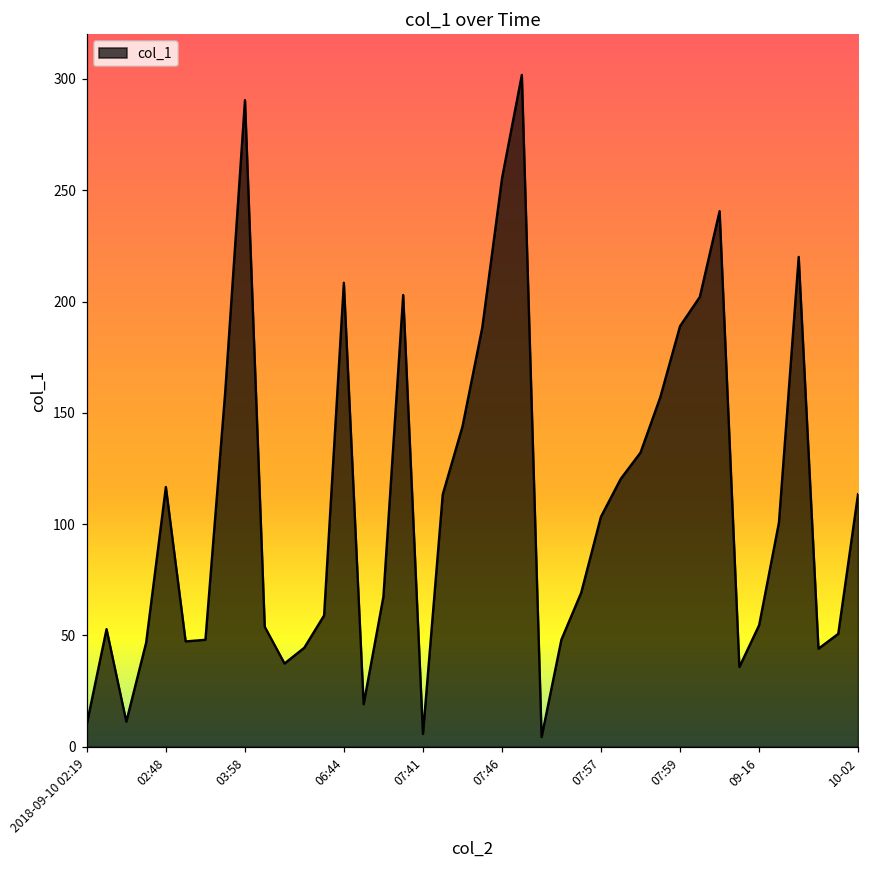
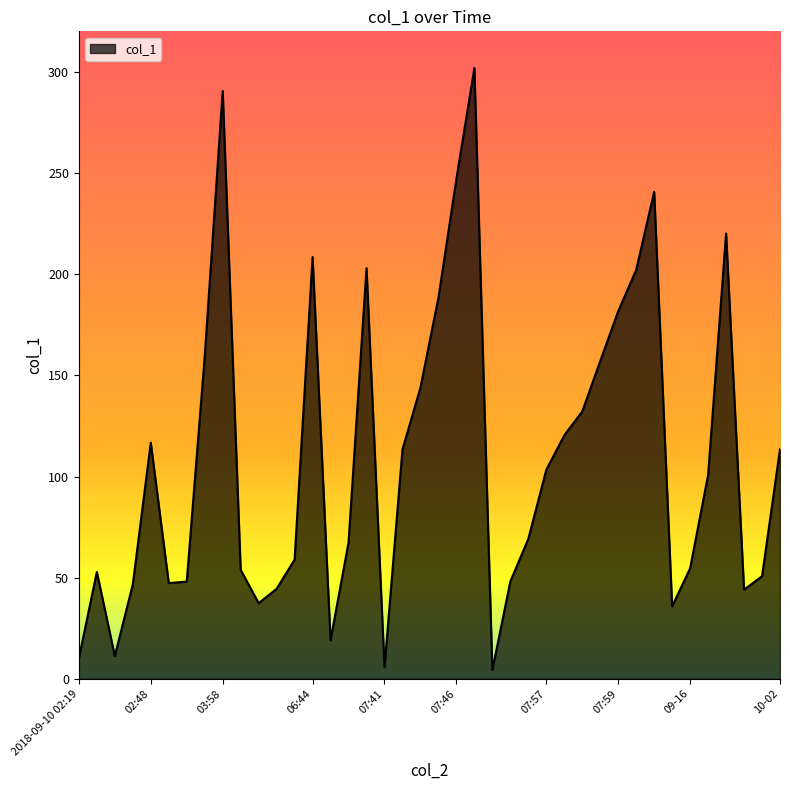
07:46: 256 -> 247
07:59: 189 -> 182
